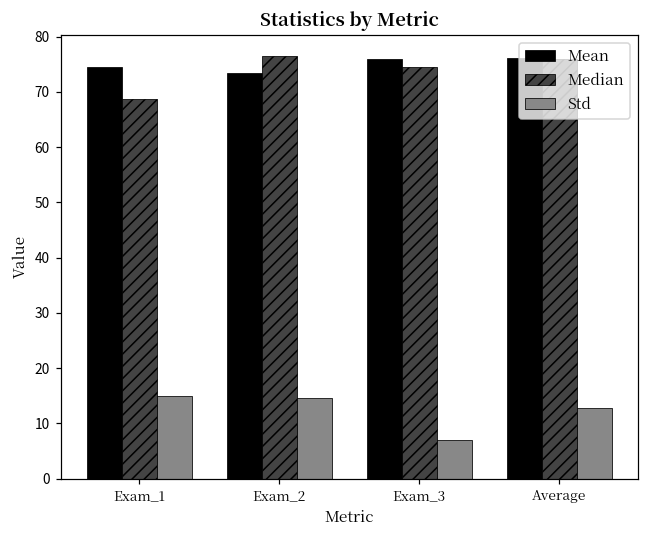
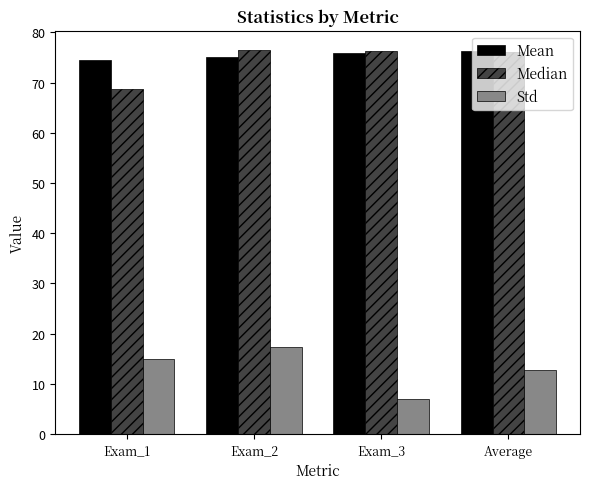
Mean, Exam_2: 73 -> 75
Std, Exam_2: 15 -> 17
Median, Exam_3: 75 -> 76
